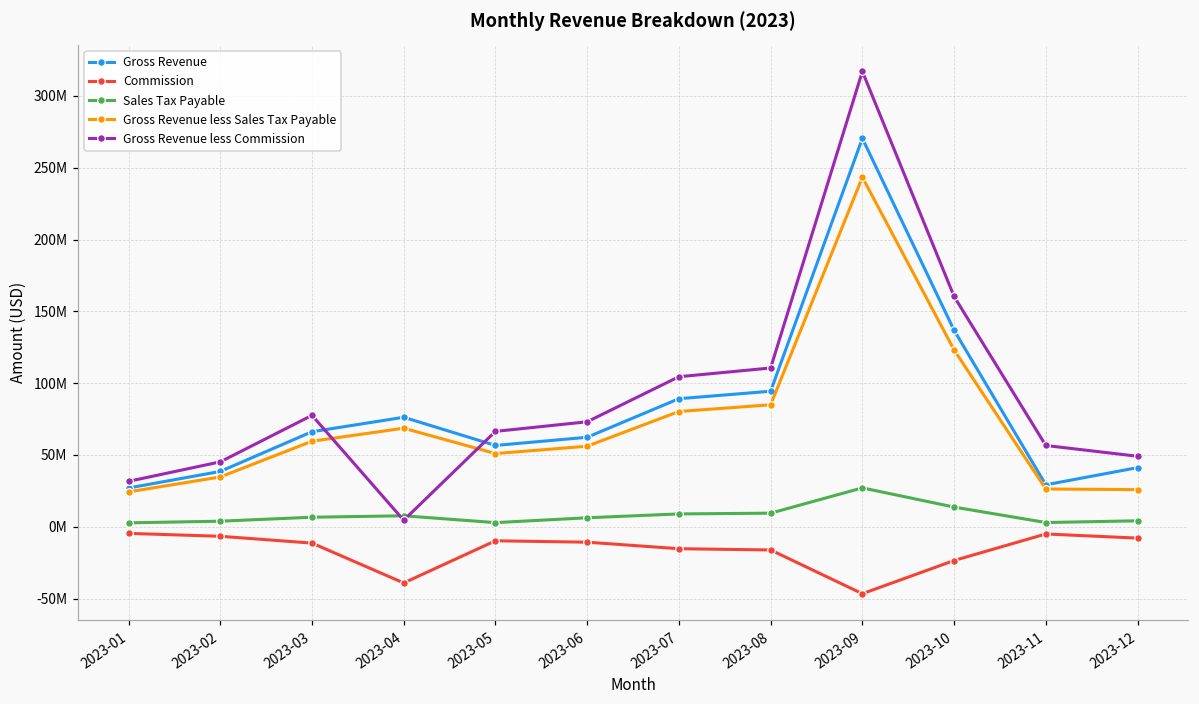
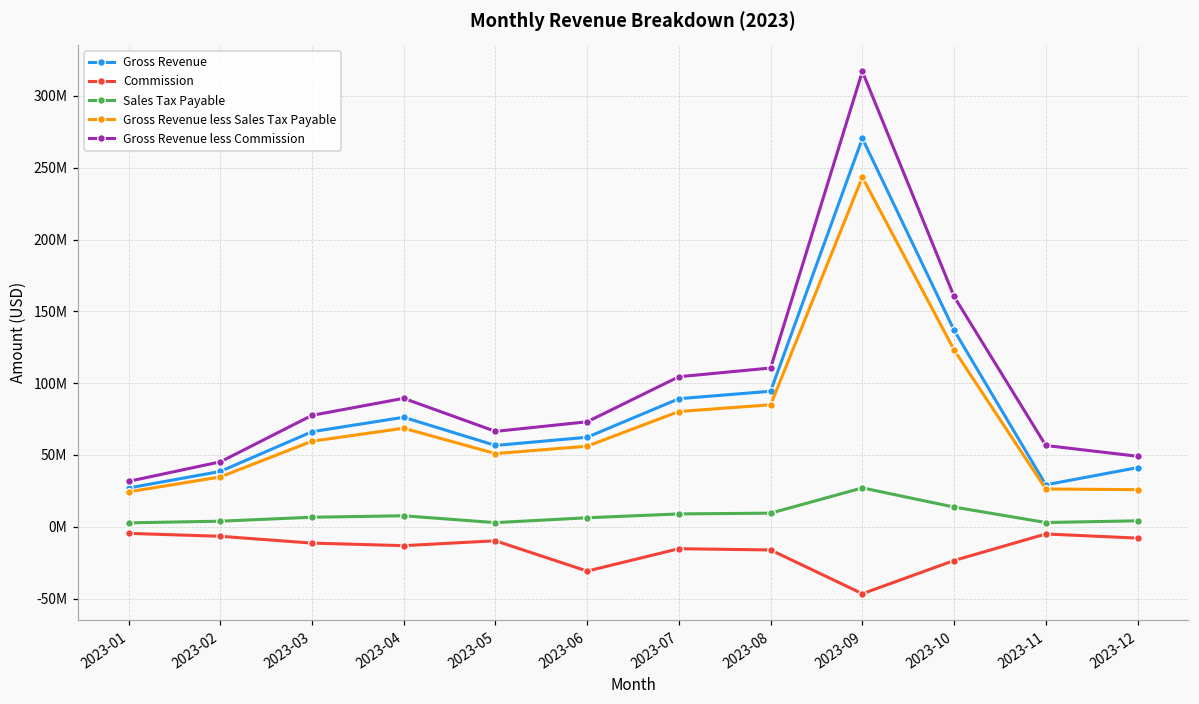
Commission, 2023-04: -39000000 -> -13000000
Gross Revenue less Commission, 2023-04: 5000000 -> 89000000
Commission, 2023-06: -11000000 -> -31000000
